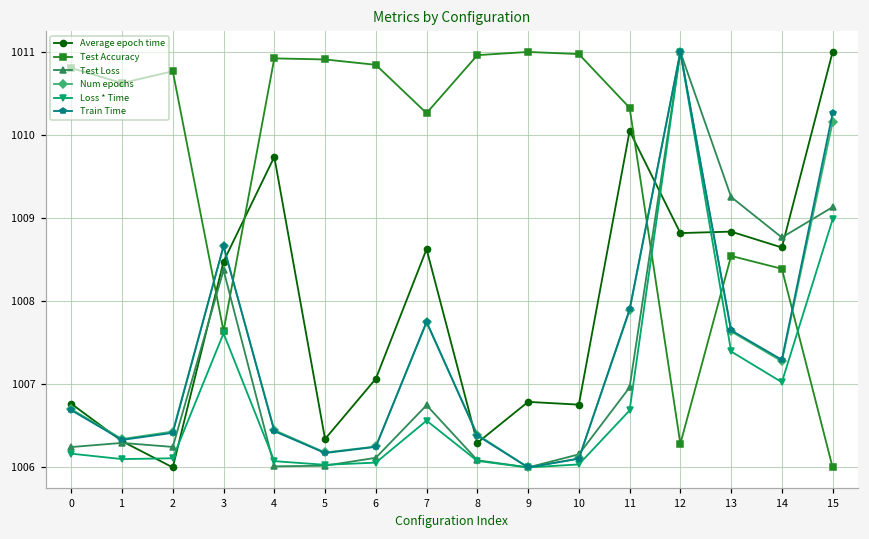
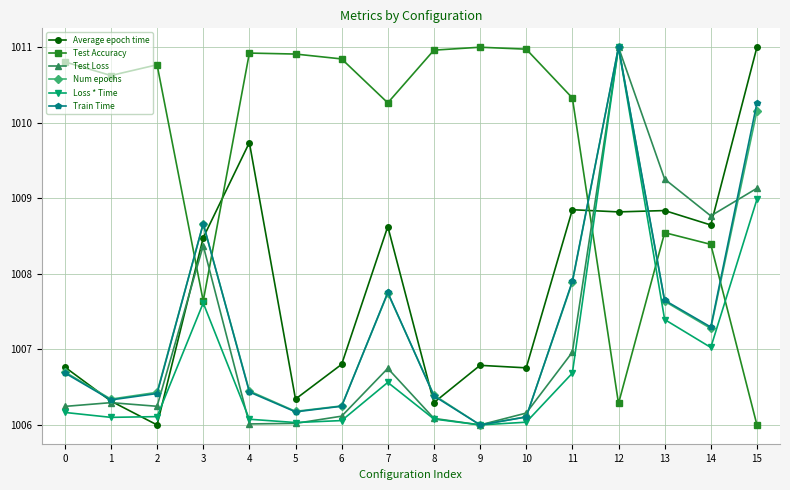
Average epoch time, 6: 1007.1 -> 1006.8
Average epoch time, 11: 1010.0 -> 1008.8
